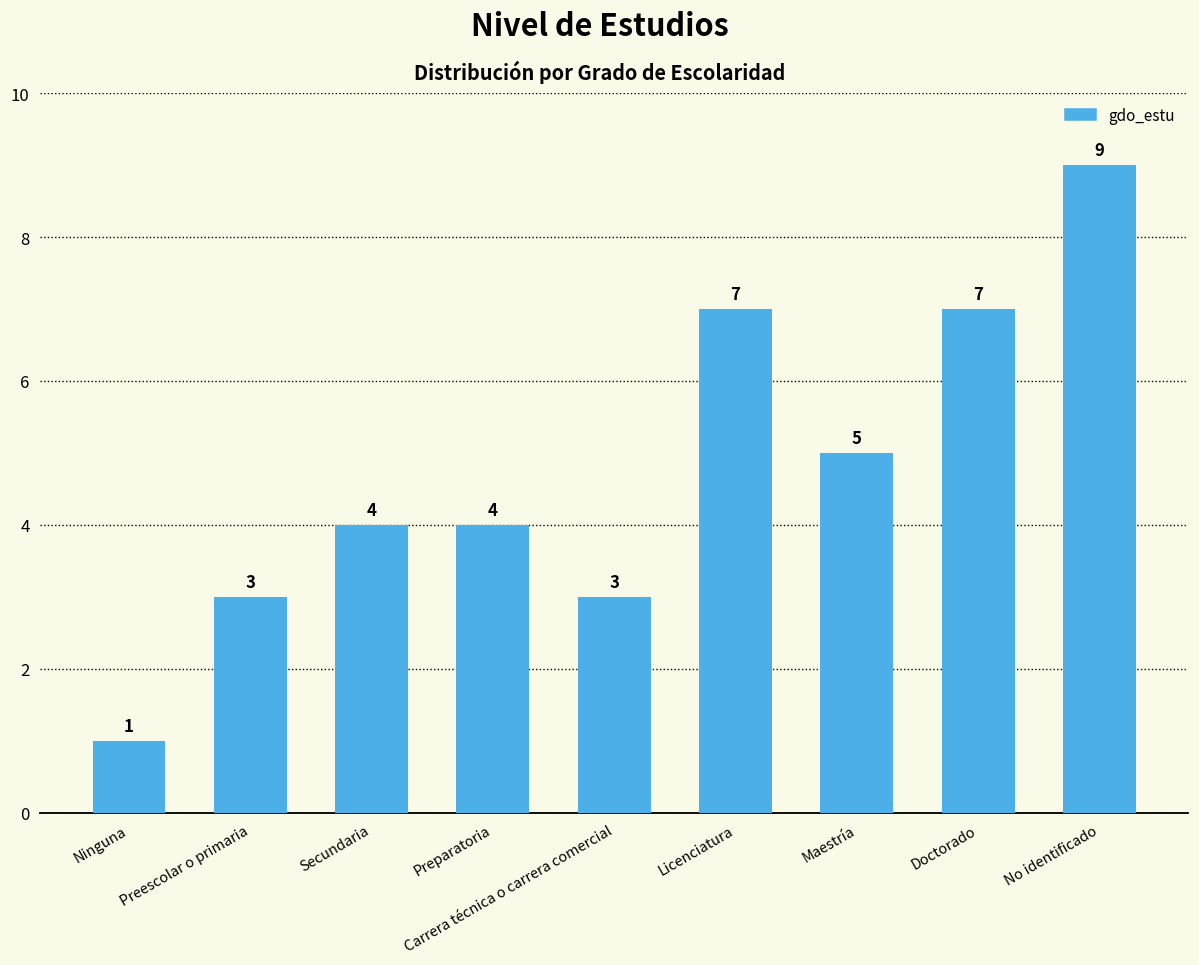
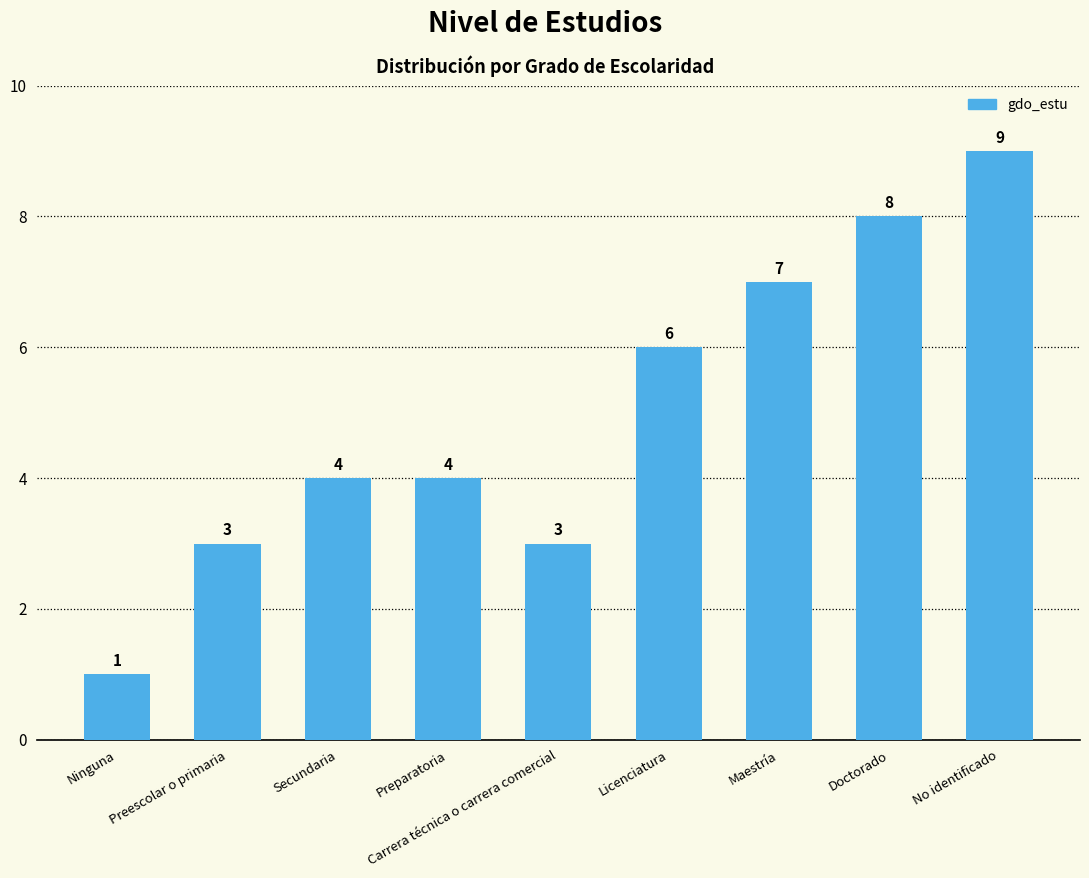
Licenciatura: 7 -> 6
Maestría: 5 -> 7
Doctorado: 7 -> 8
